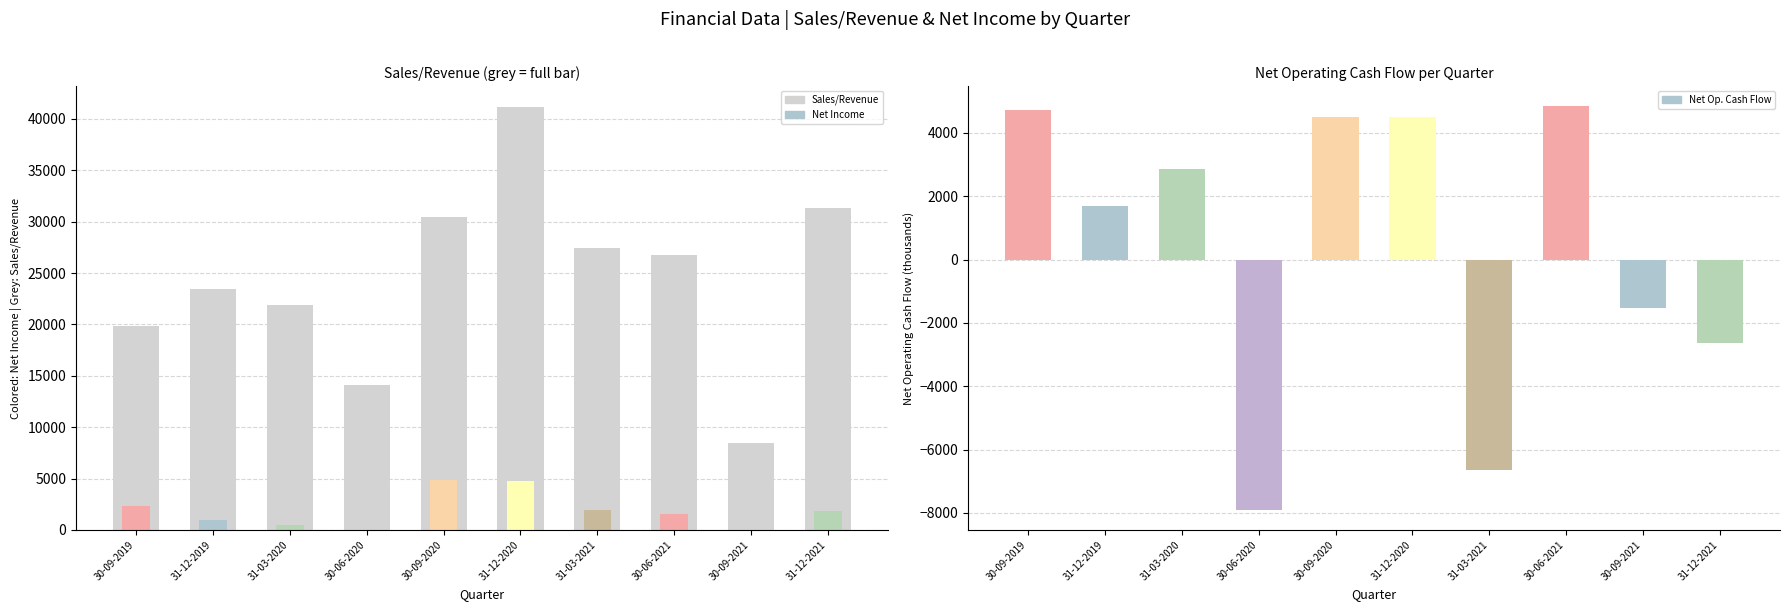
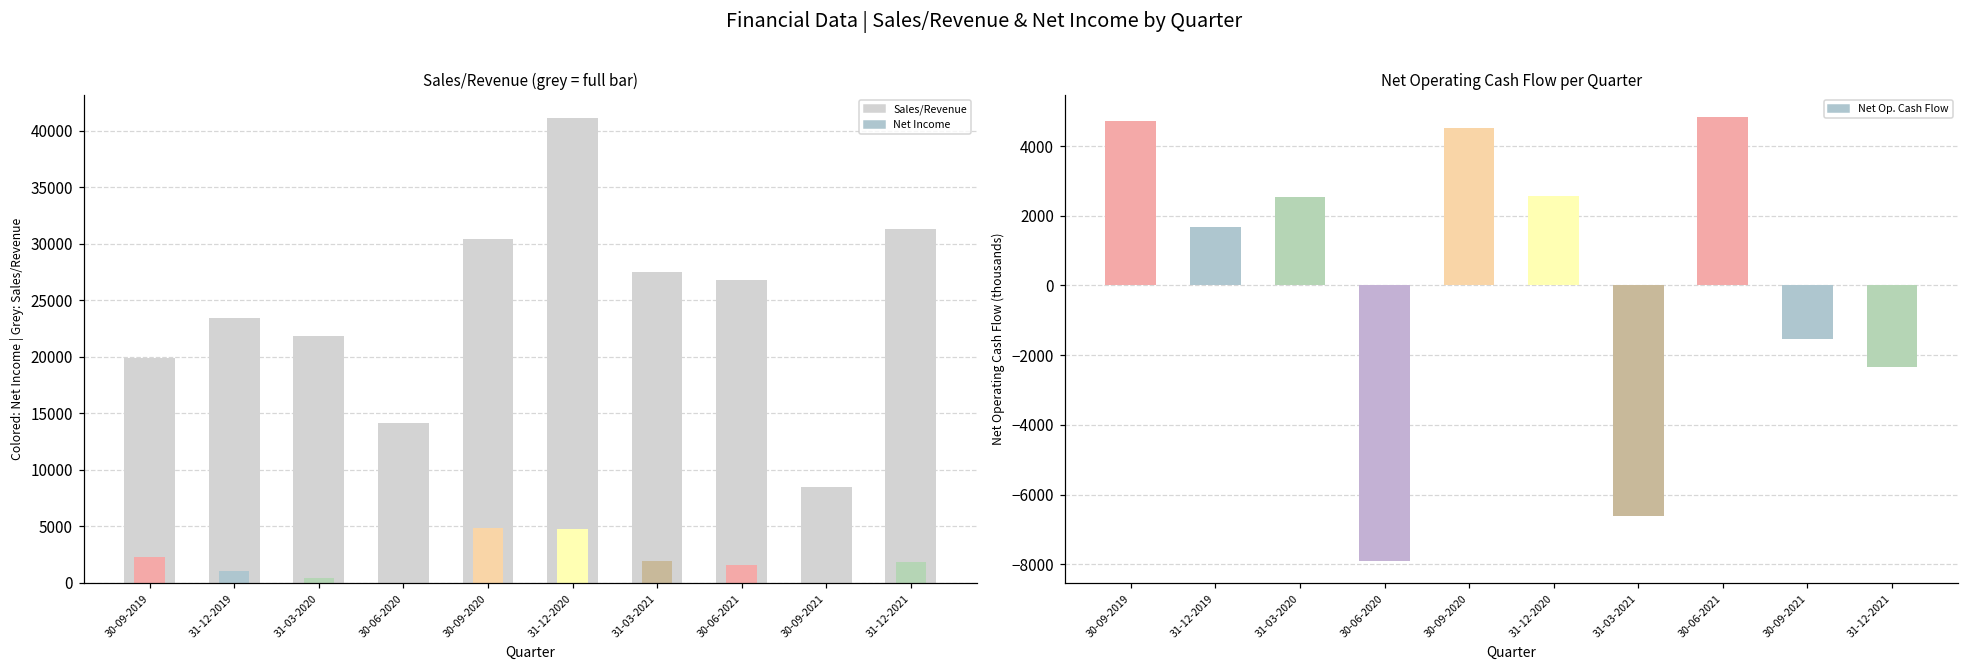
Net Operating Cash Flow per Quarter, 31-03-2020: 2900 -> 2500
Net Operating Cash Flow per Quarter, 31-12-2020: 4500 -> 2600
Net Operating Cash Flow per Quarter, 31-12-2021: -2600 -> -2300
